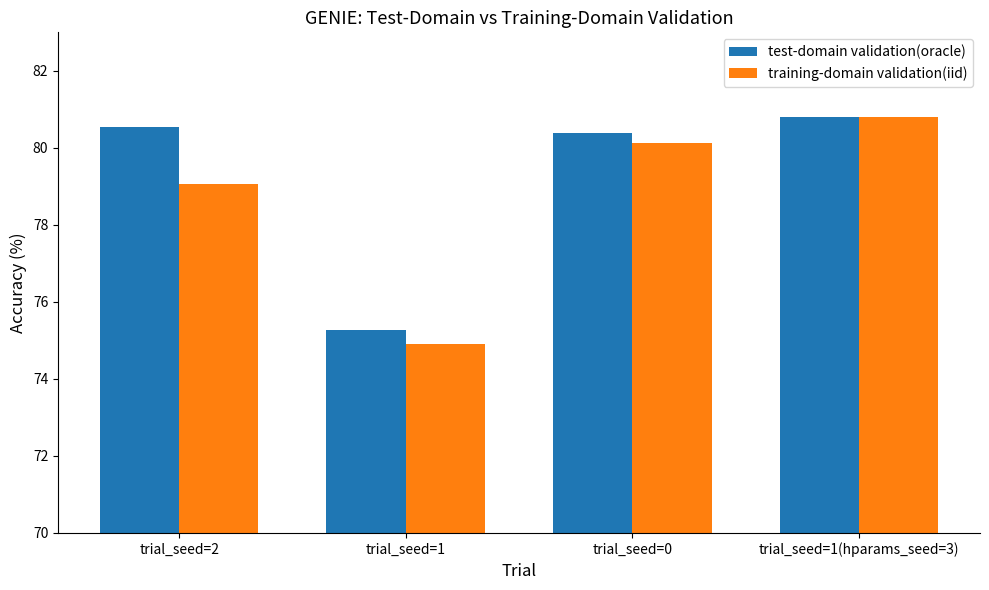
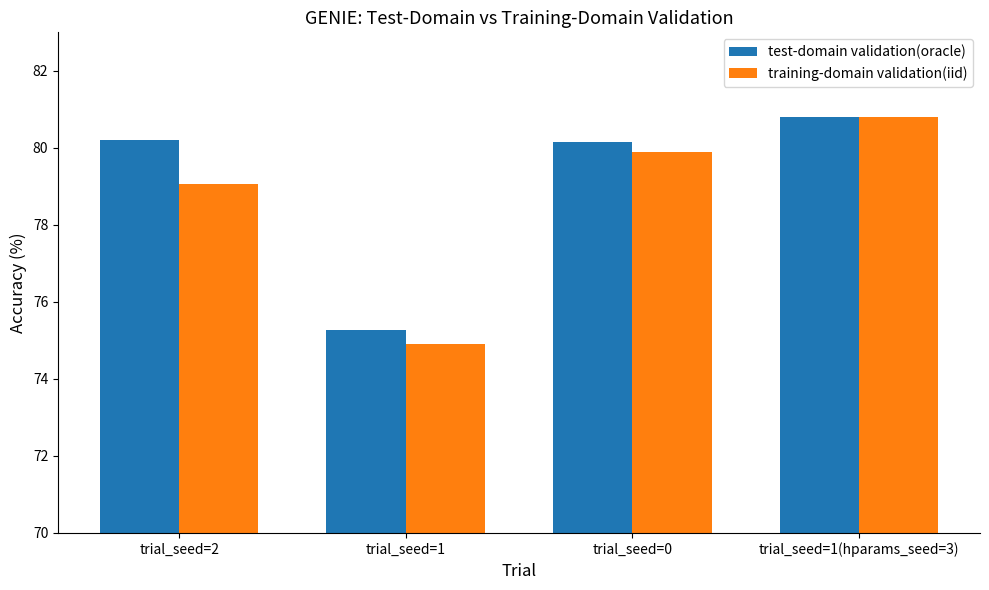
test-domain validation(oracle), trial_seed=2: 80.5 -> 80.2
test-domain validation(oracle), trial_seed=0: 80.4 -> 80.2
training-domain validation(iid), trial_seed=0: 80.1 -> 79.9
